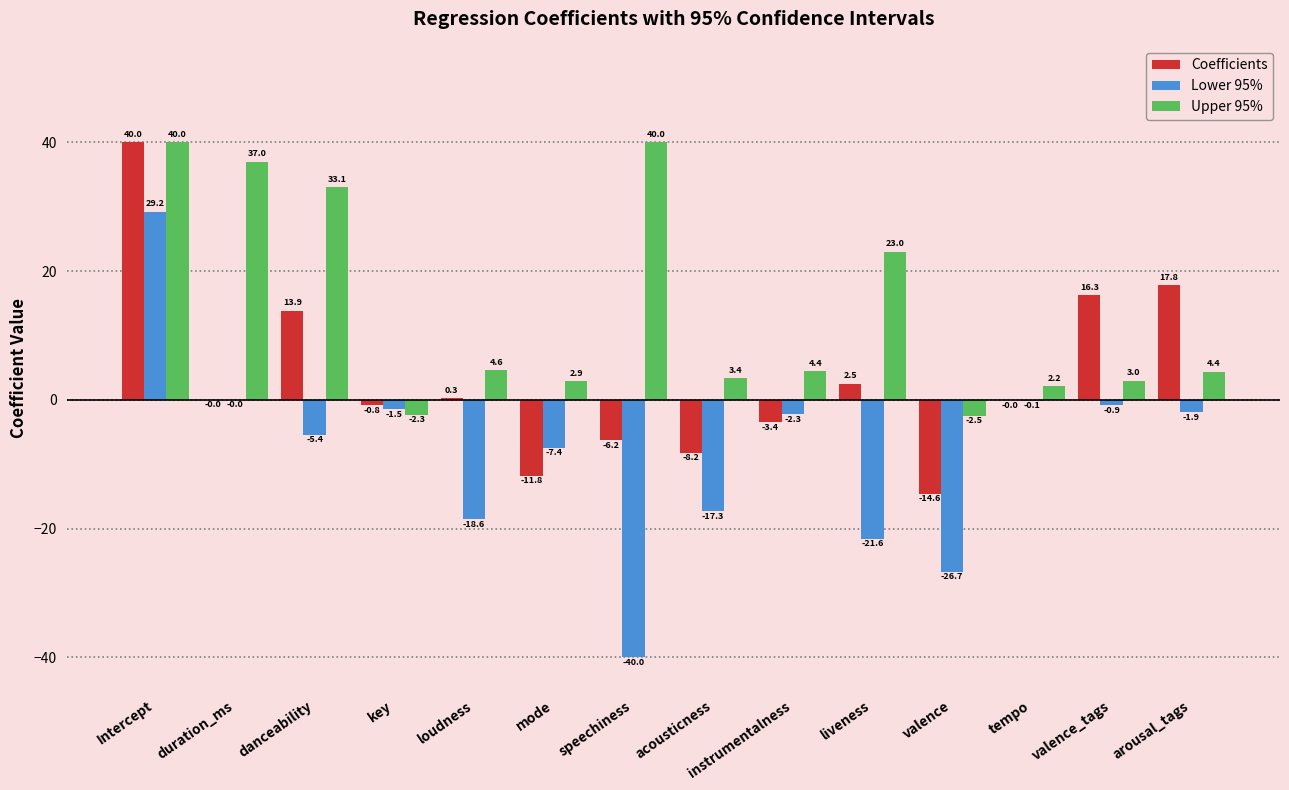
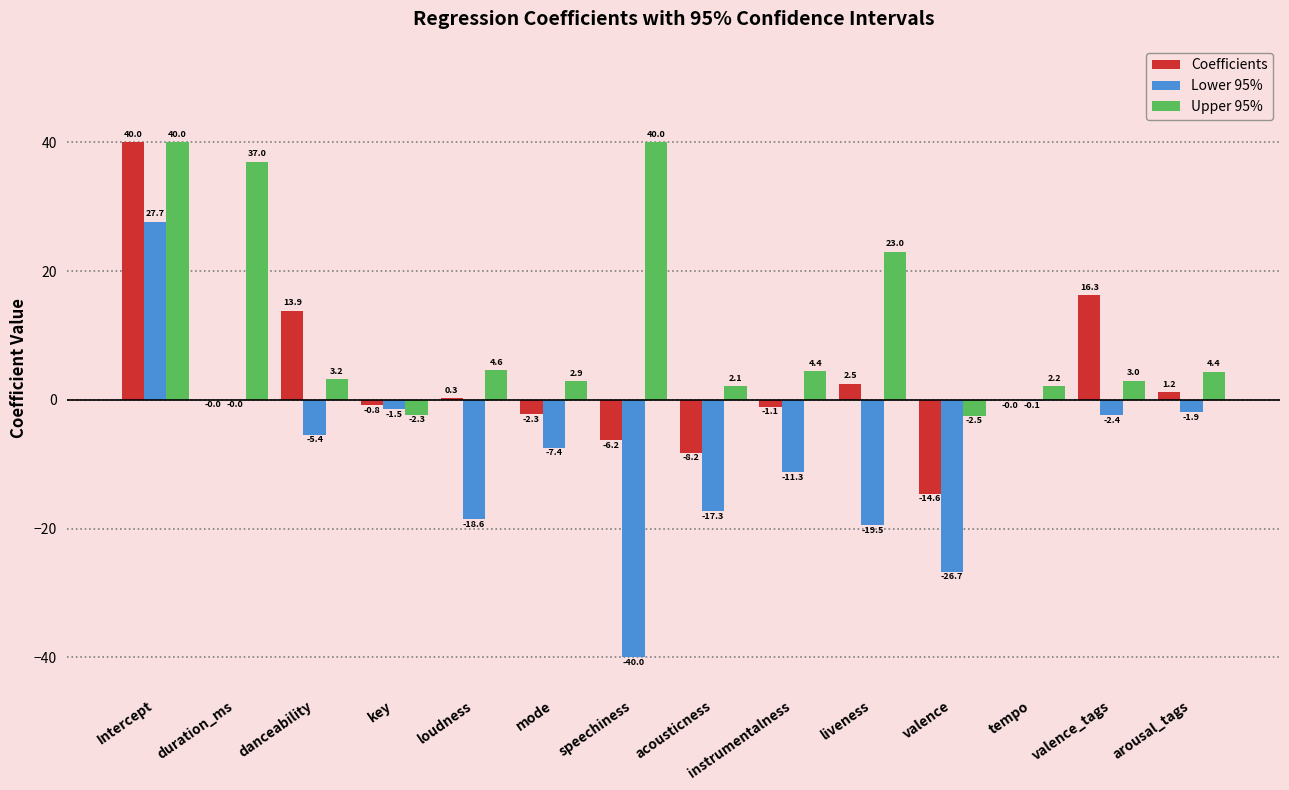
Lower 95%, Intercept: 29.2 -> 27.7
Upper 95%, danceability: 33.1 -> 3.2
Coefficients, mode: -11.8 -> -2.3
Upper 95%, acousticness: 3.4 -> 2.1
Coefficients, instrumentalness: -3.4 -> -1.1
Lower 95%, instrumentalness: -2.3 -> -11.3
Lower 95%, liveness: -21.6 -> -19.5
Lower 95%, valence_tags: -0.9 -> -2.4
Coefficients, arousal_tags: 17.8 -> 1.2
